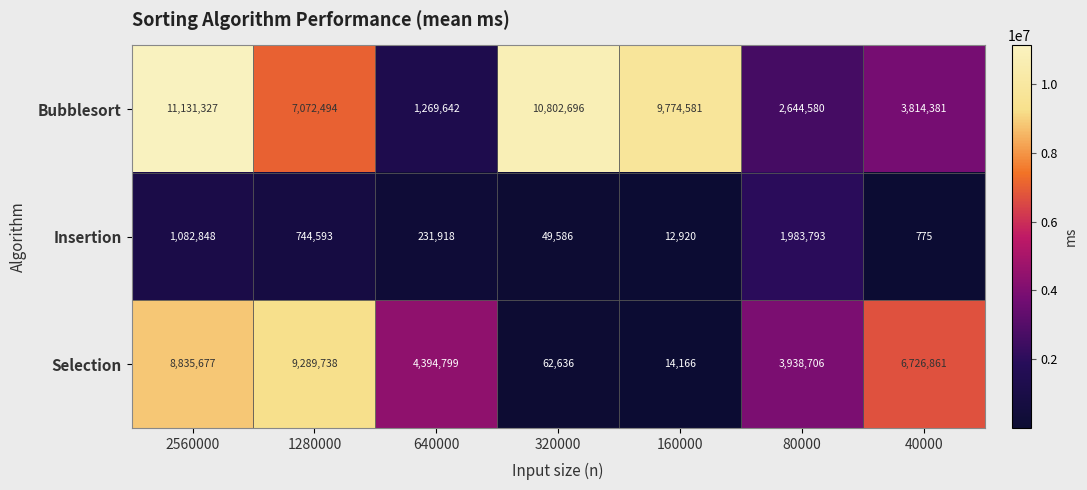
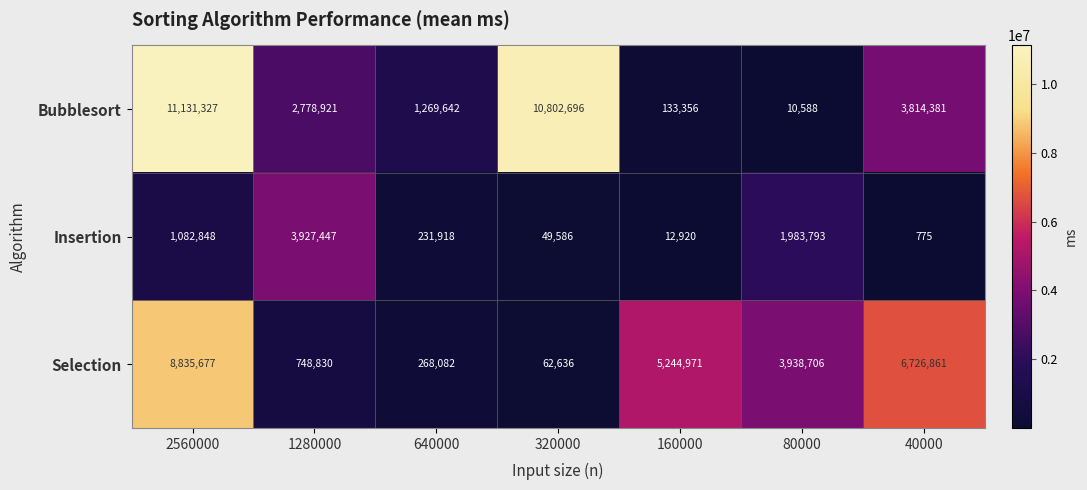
Bubblesort, 1280000: 7,072,494 -> 2,778,921
Bubblesort, 160000: 9,774,581 -> 133,356
Bubblesort, 80000: 2,644,580 -> 10,588
Insertion, 1280000: 744,593 -> 3,927,447
Selection, 1280000: 9,289,738 -> 748,830
Selection, 640000: 4,394,799 -> 268,082
Selection, 160000: 14,166 -> 5,244,971
